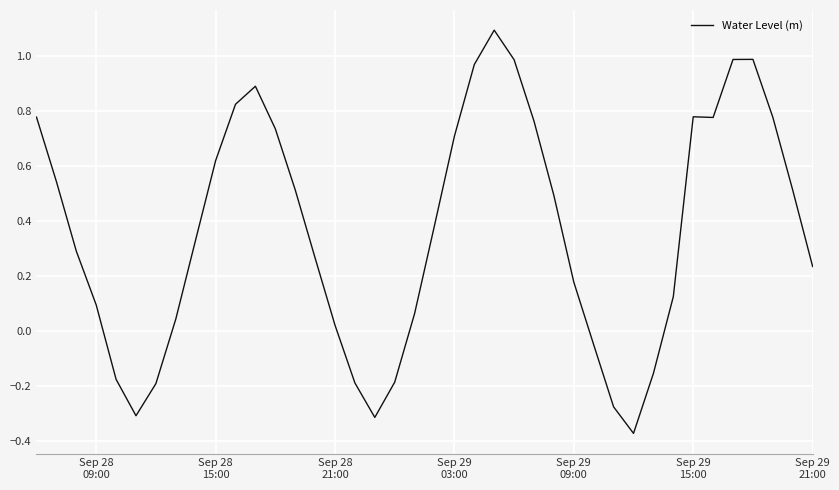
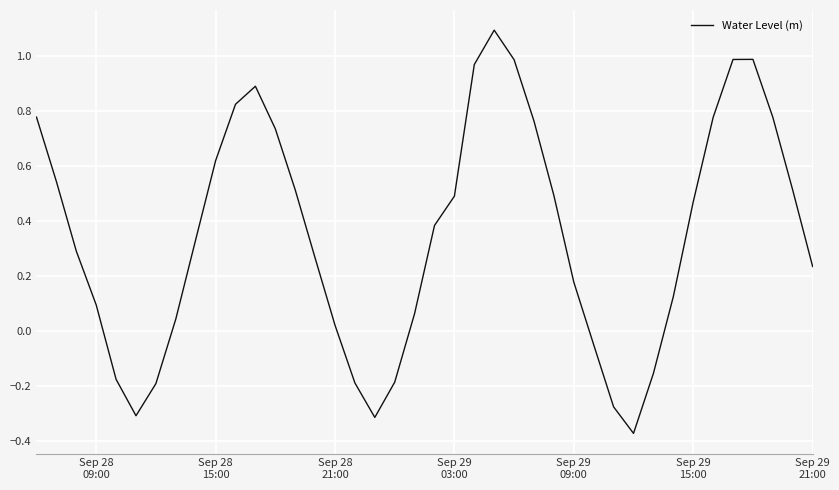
Sep 29 03:00: 0.71 -> 0.49
Sep 29 15:00: 0.78 -> 0.47
